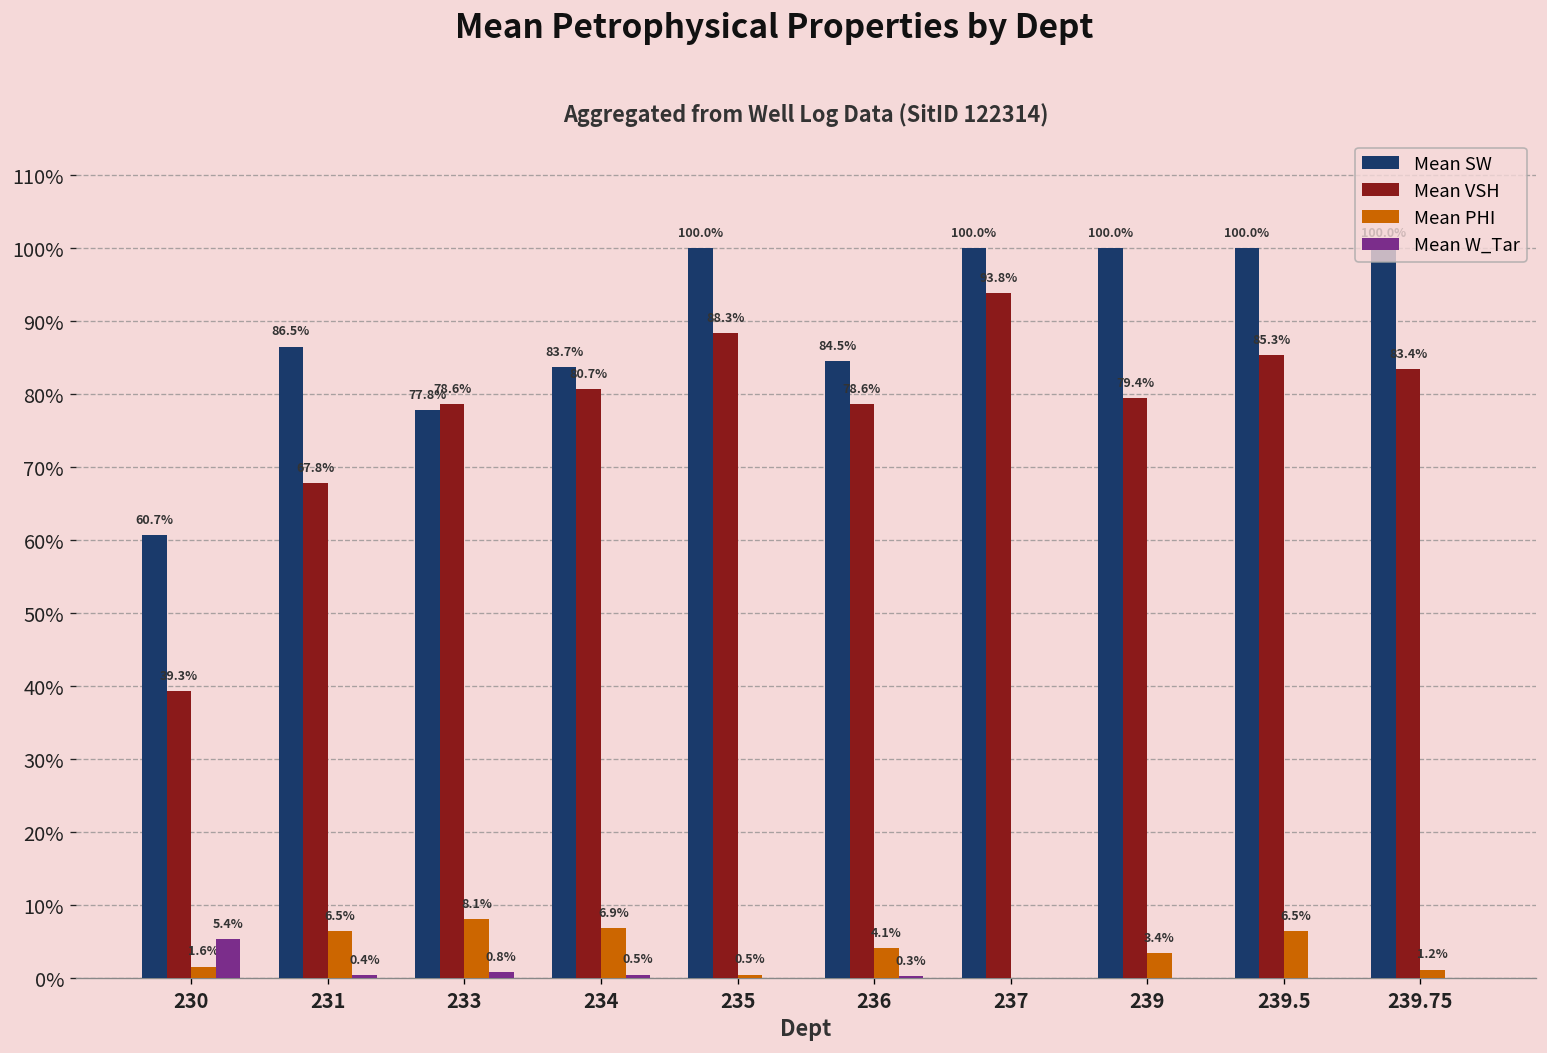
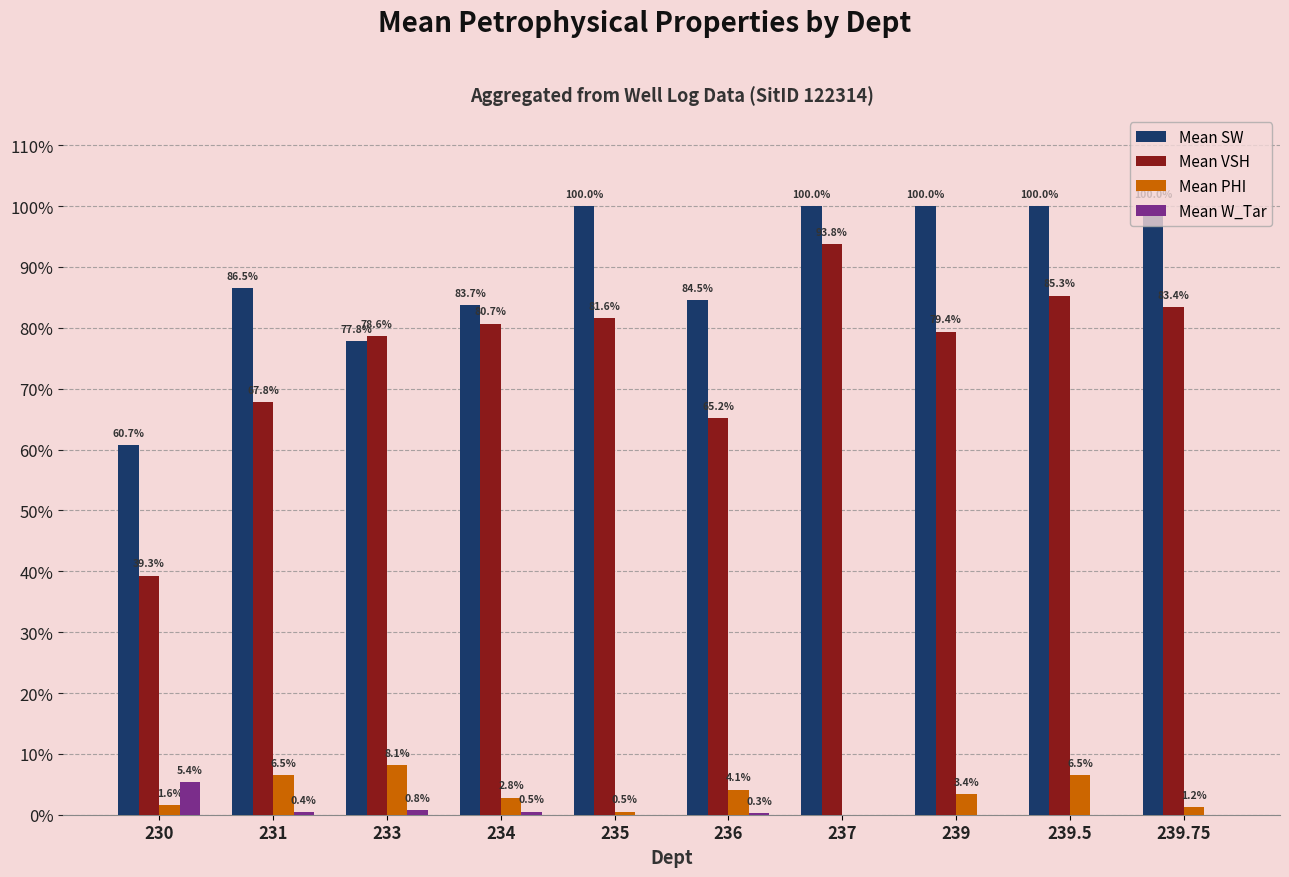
Mean PHI, 234: 6.9% -> 2.8%
Mean VSH, 235: 88.3% -> 81.6%
Mean VSH, 236: 78.6% -> 65.2%
